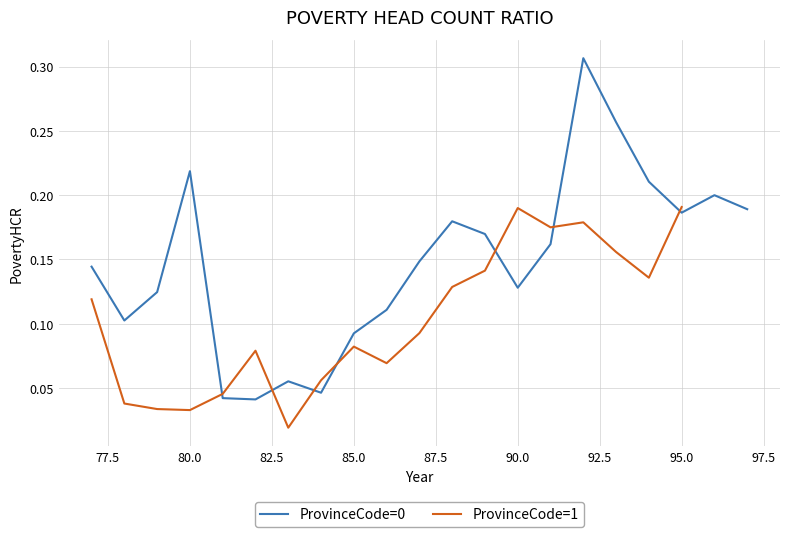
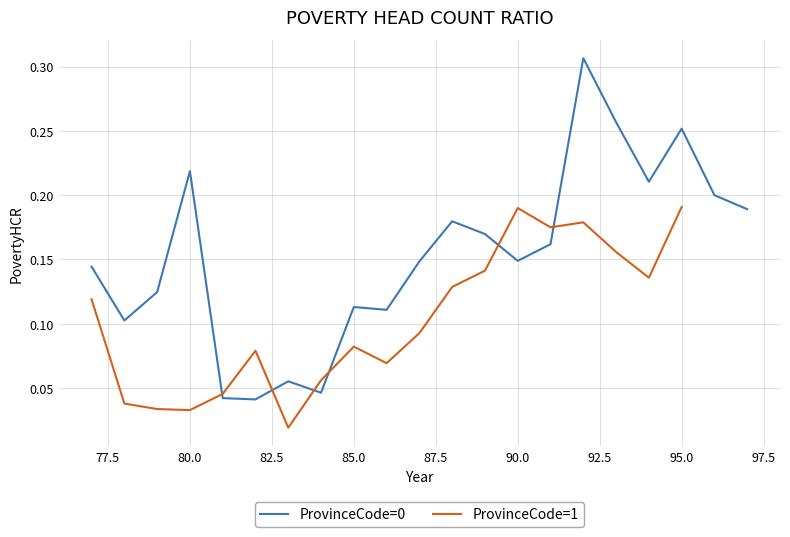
ProvinceCode=0, 85.0: 0.092 -> 0.113
ProvinceCode=0, 90.0: 0.128 -> 0.149
ProvinceCode=0, 95.0: 0.186 -> 0.252
